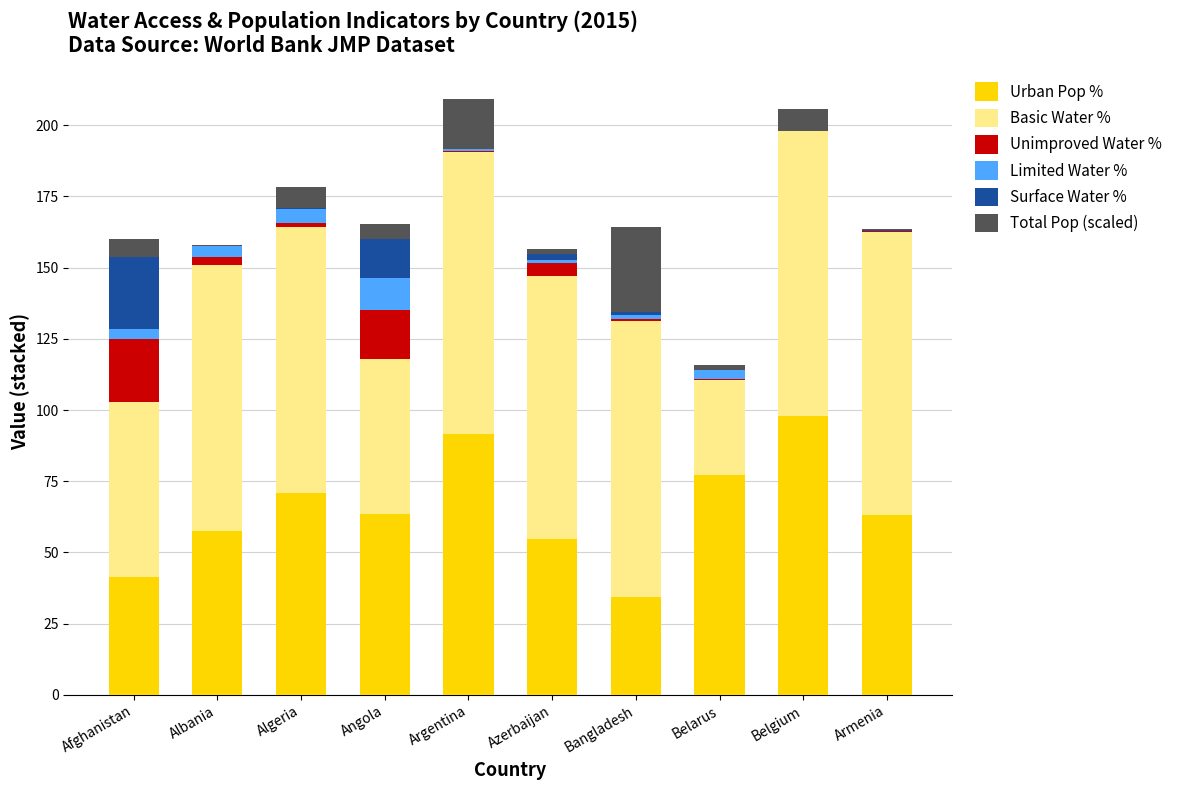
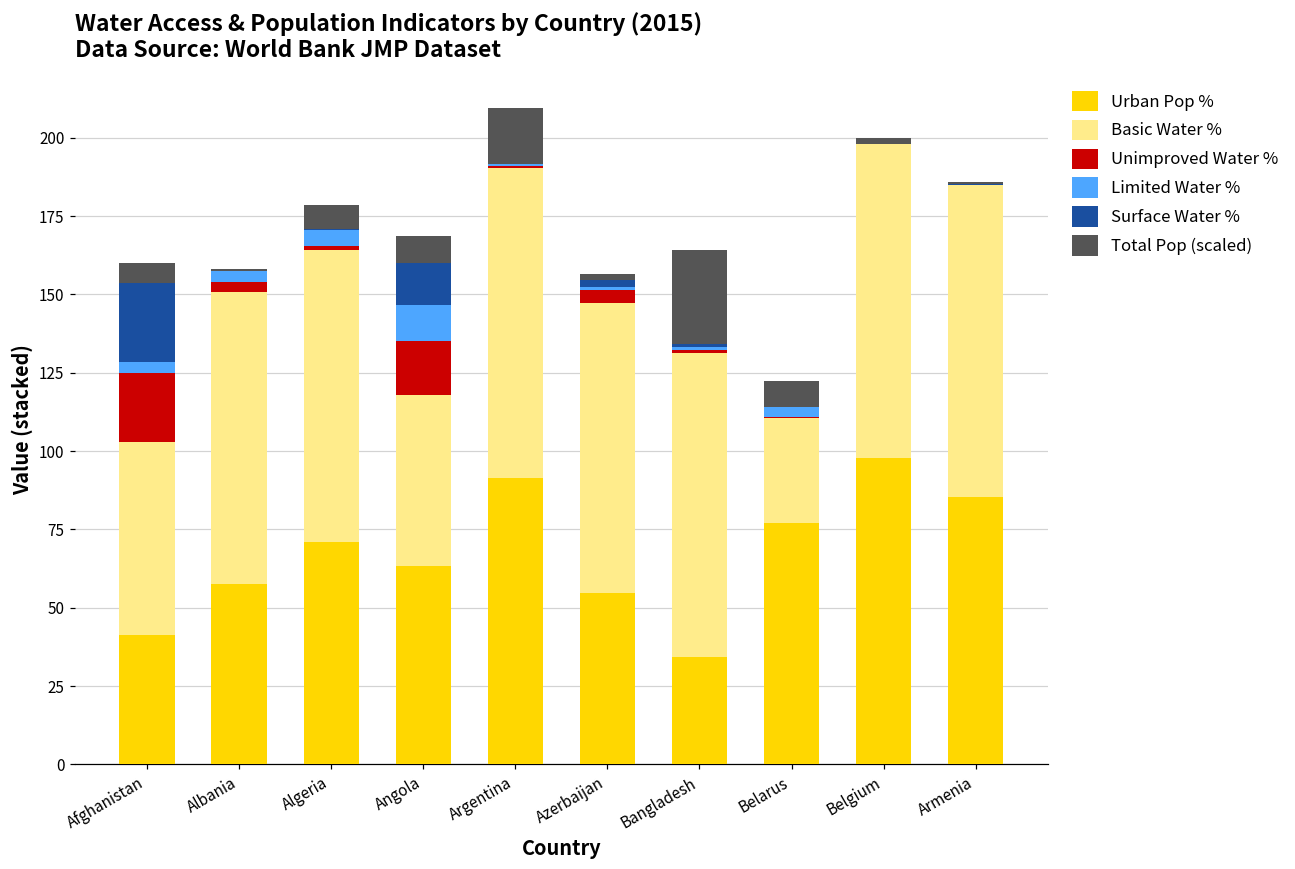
Total Pop (scaled), Angola: 5 -> 9
Total Pop (scaled), Belarus: 2 -> 8
Total Pop (scaled), Belgium: 8 -> 2
Urban Pop %, Armenia: 63 -> 85
